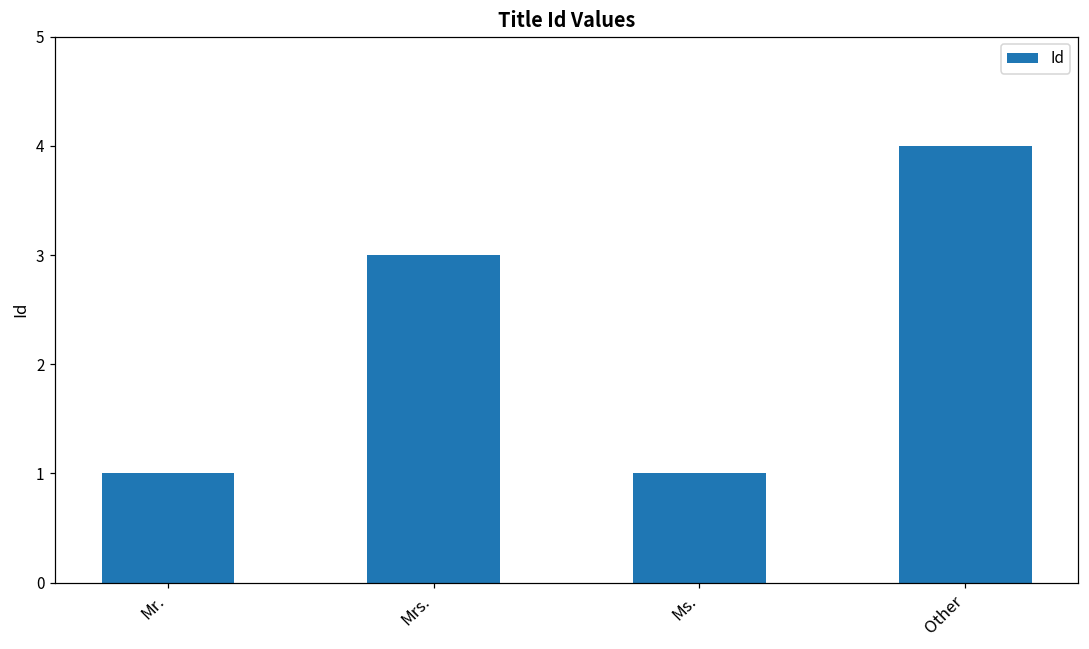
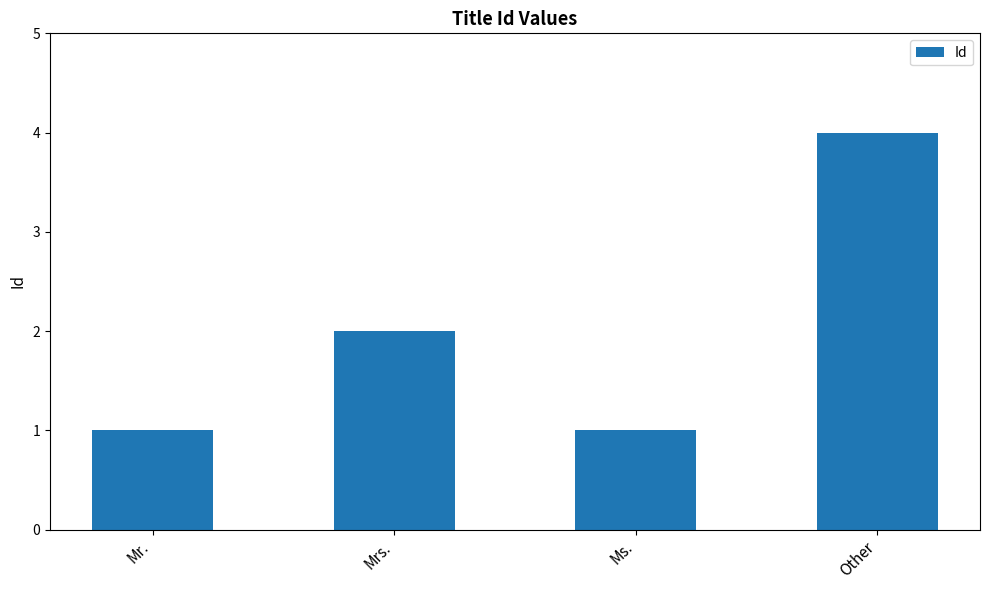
Mrs.: 3 -> 2
